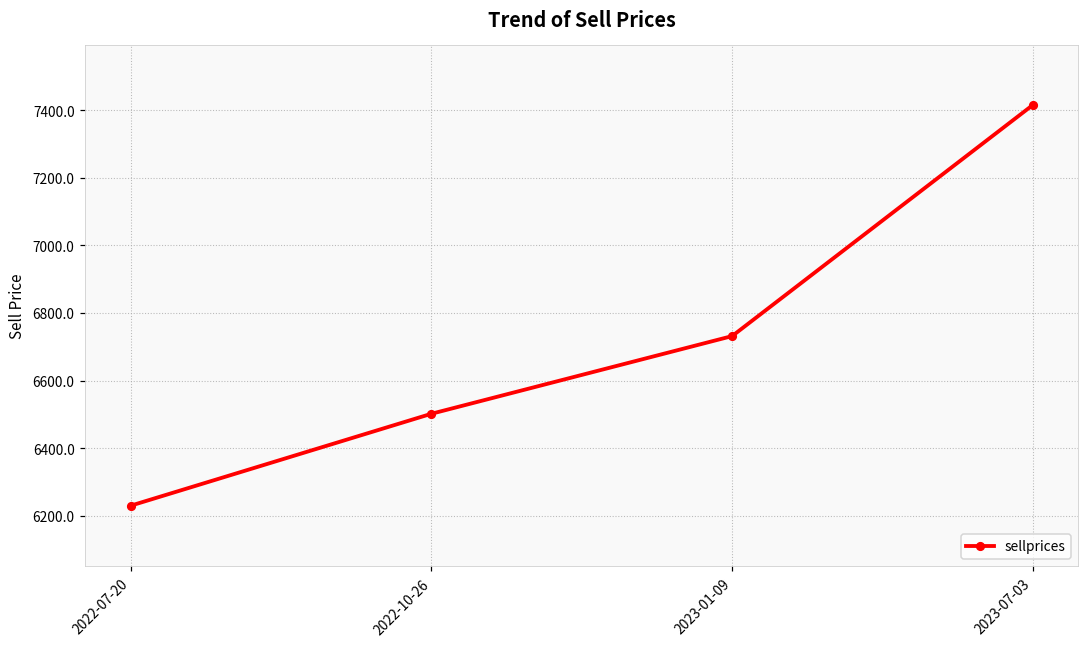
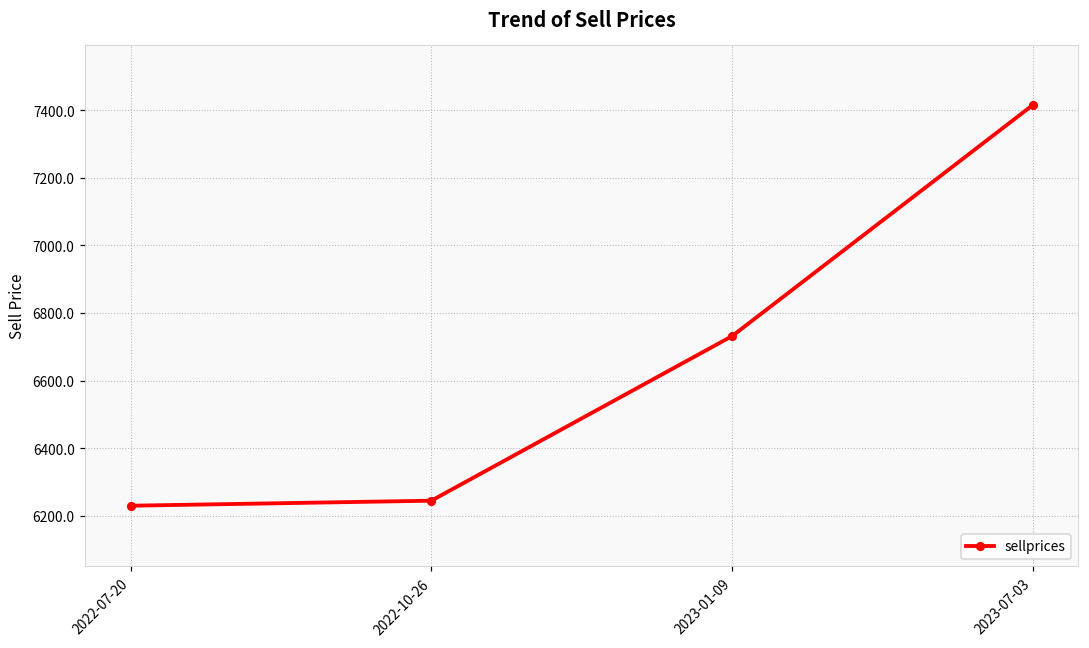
2022-10-26: 6500 -> 6240
